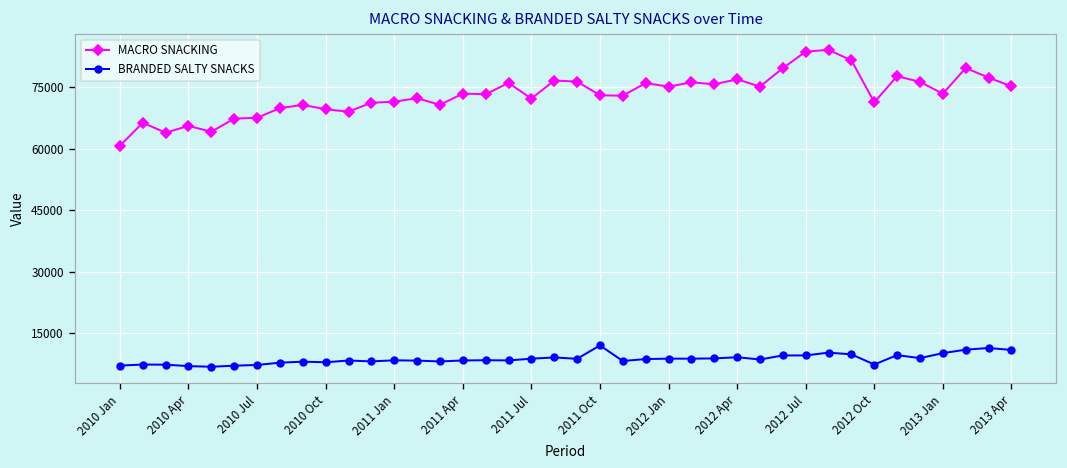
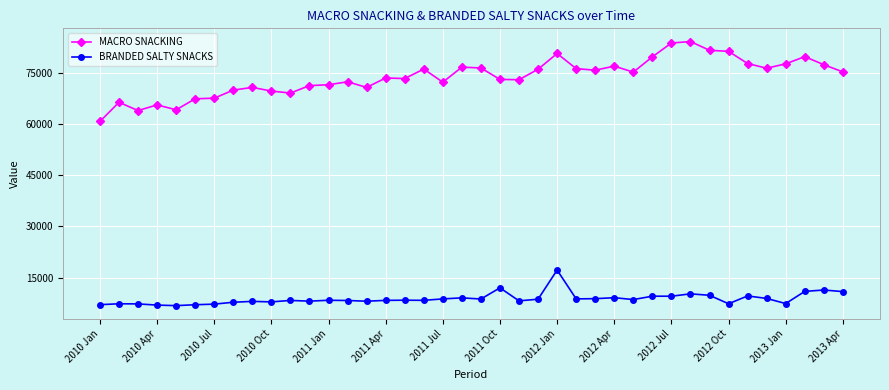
MACRO SNACKING, 2012 Jan: 75000 -> 81000
BRANDED SALTY SNACKS, 2012 Jan: 9000 -> 17000
MACRO SNACKING, 2012 Oct: 71000 -> 81000
MACRO SNACKING, 2013 Jan: 73000 -> 78000
BRANDED SALTY SNACKS, 2013 Jan: 10000 -> 7000
